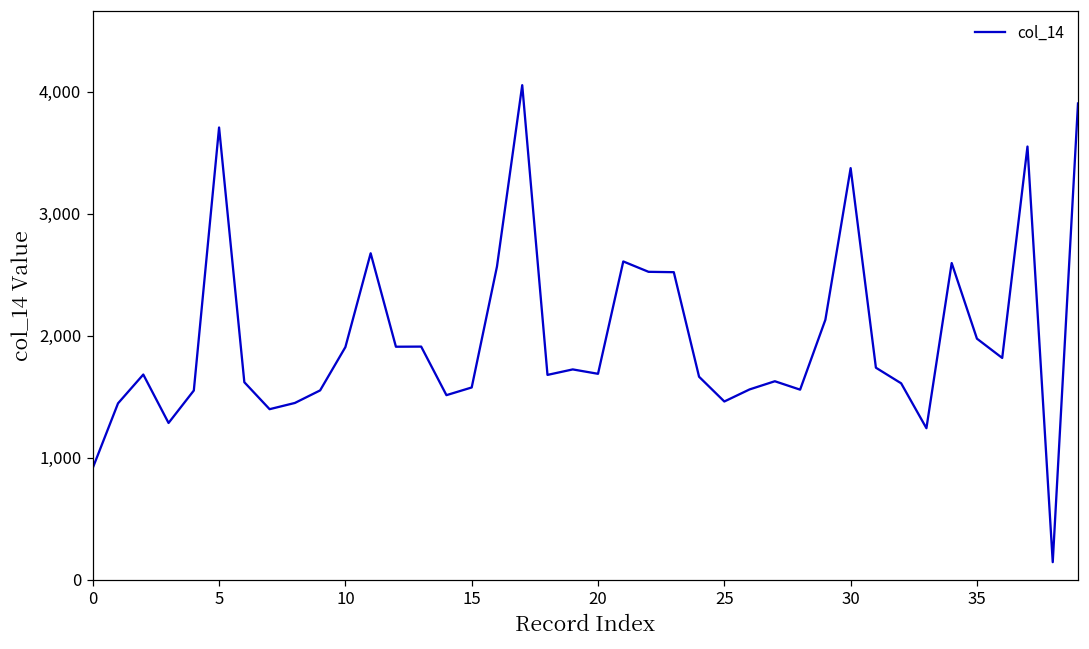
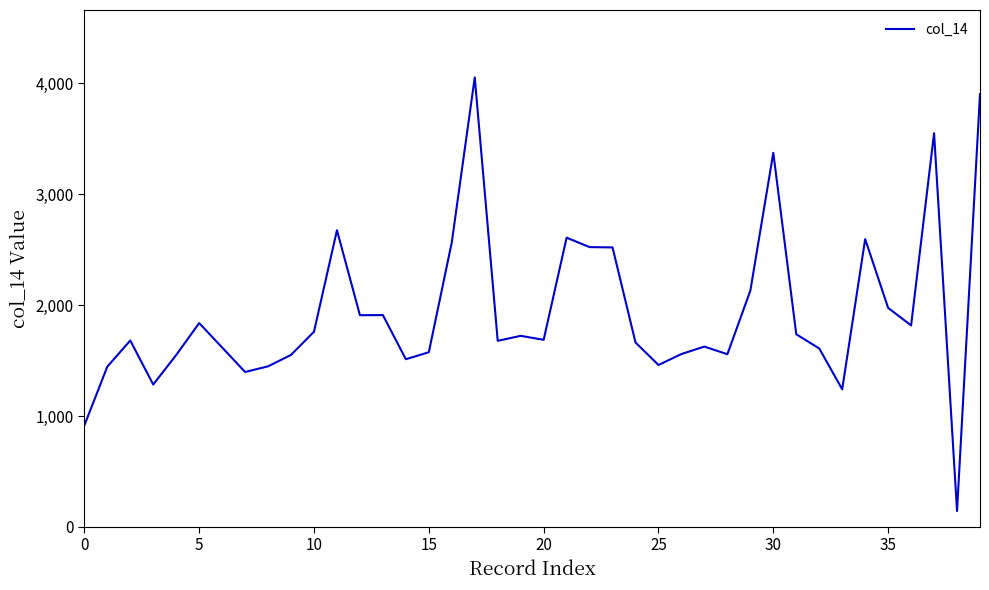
5: 3,710 -> 1,840
10: 1,910 -> 1,760
